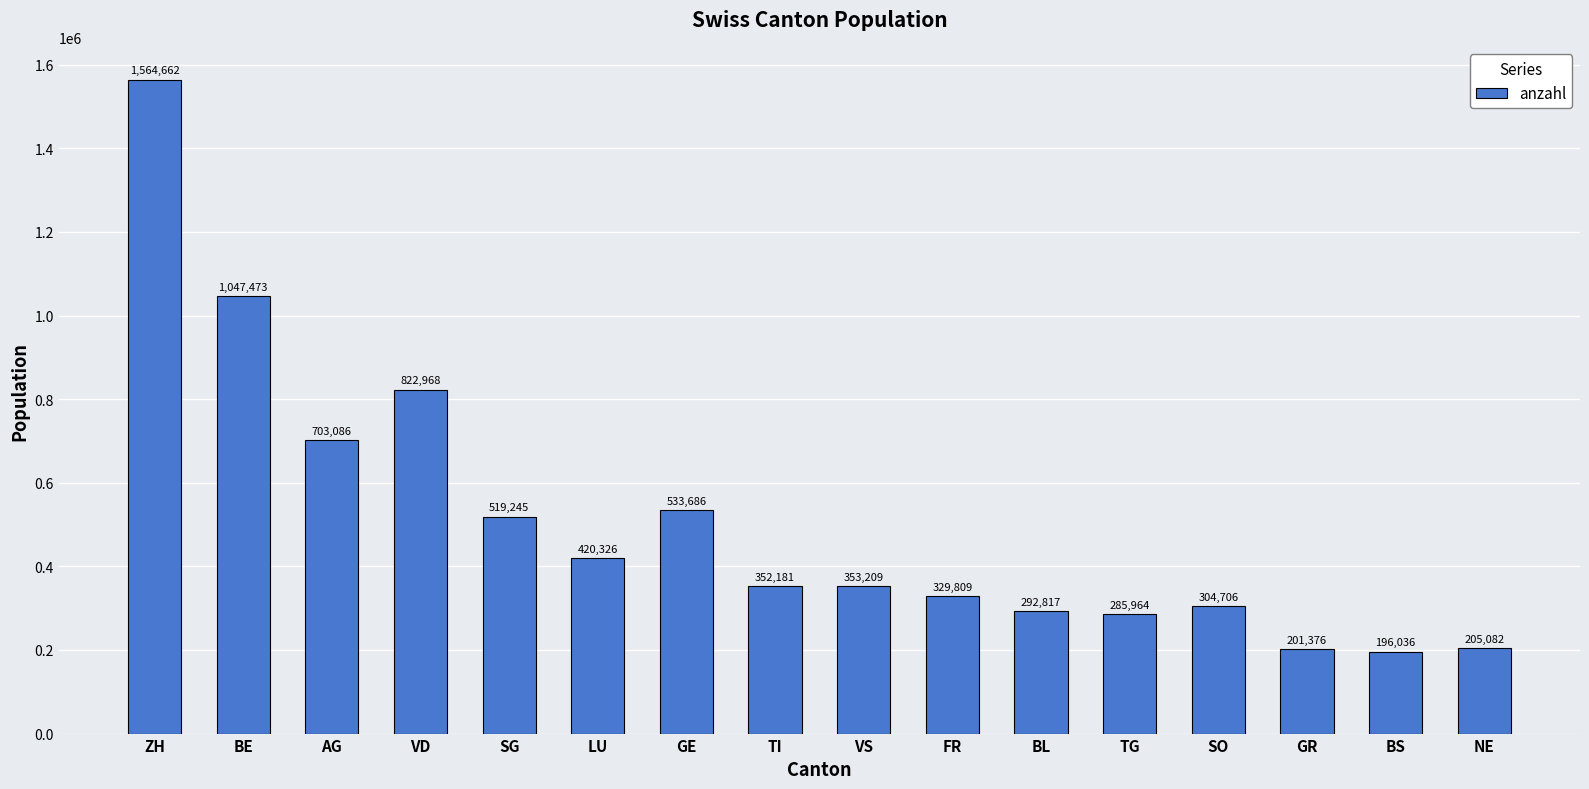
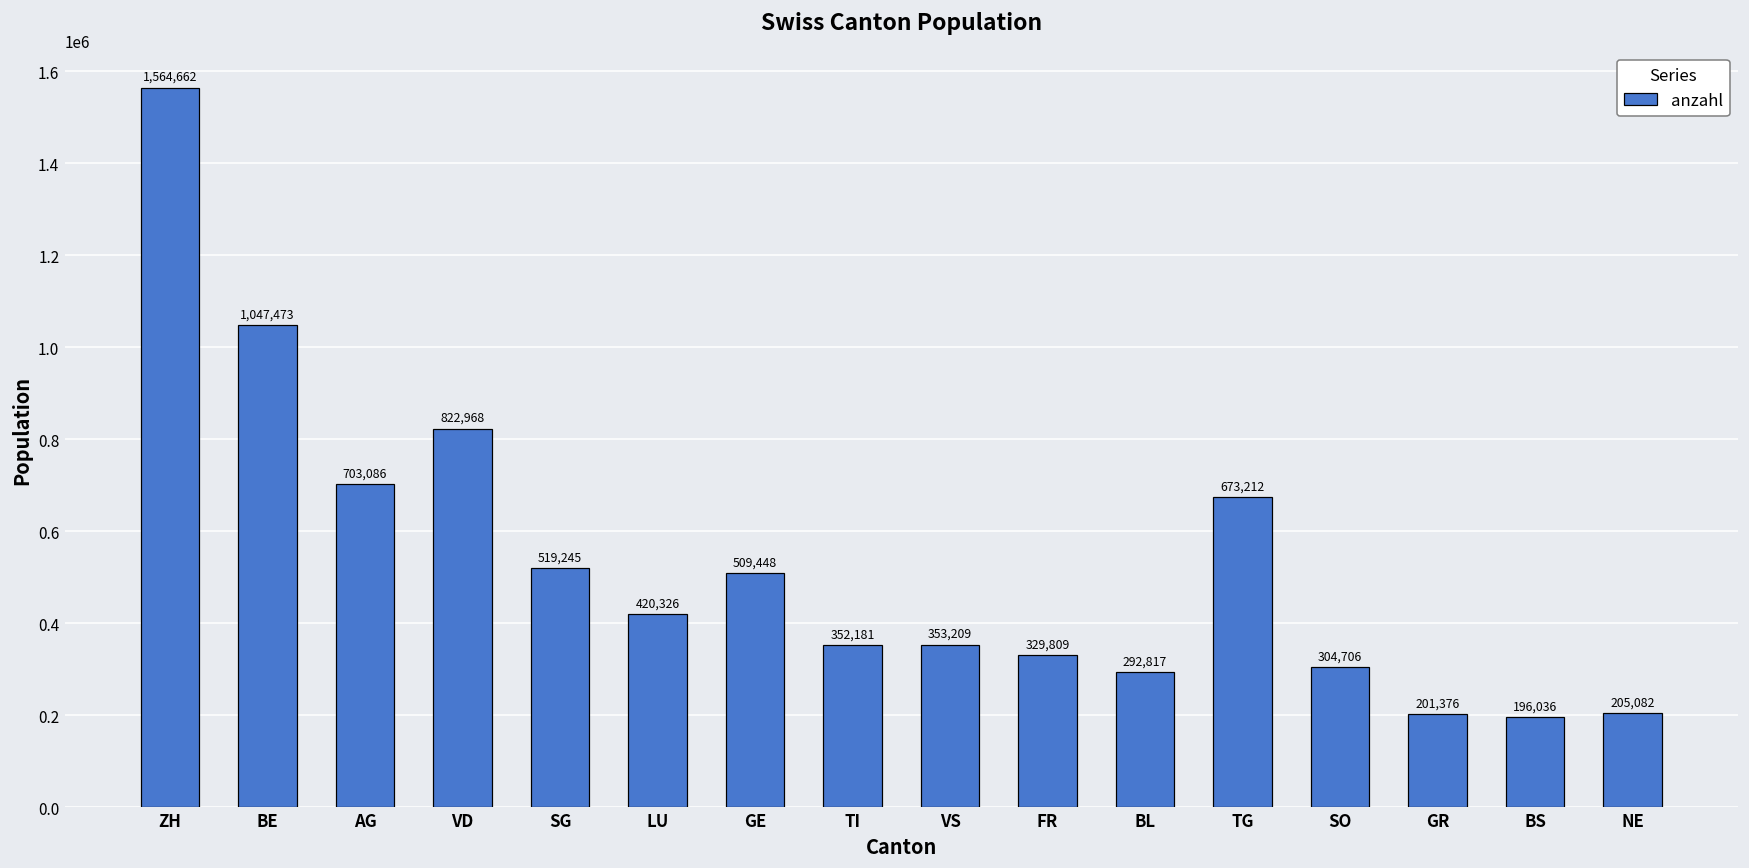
GE: 533,686 -> 509,448
TG: 285,964 -> 673,212
